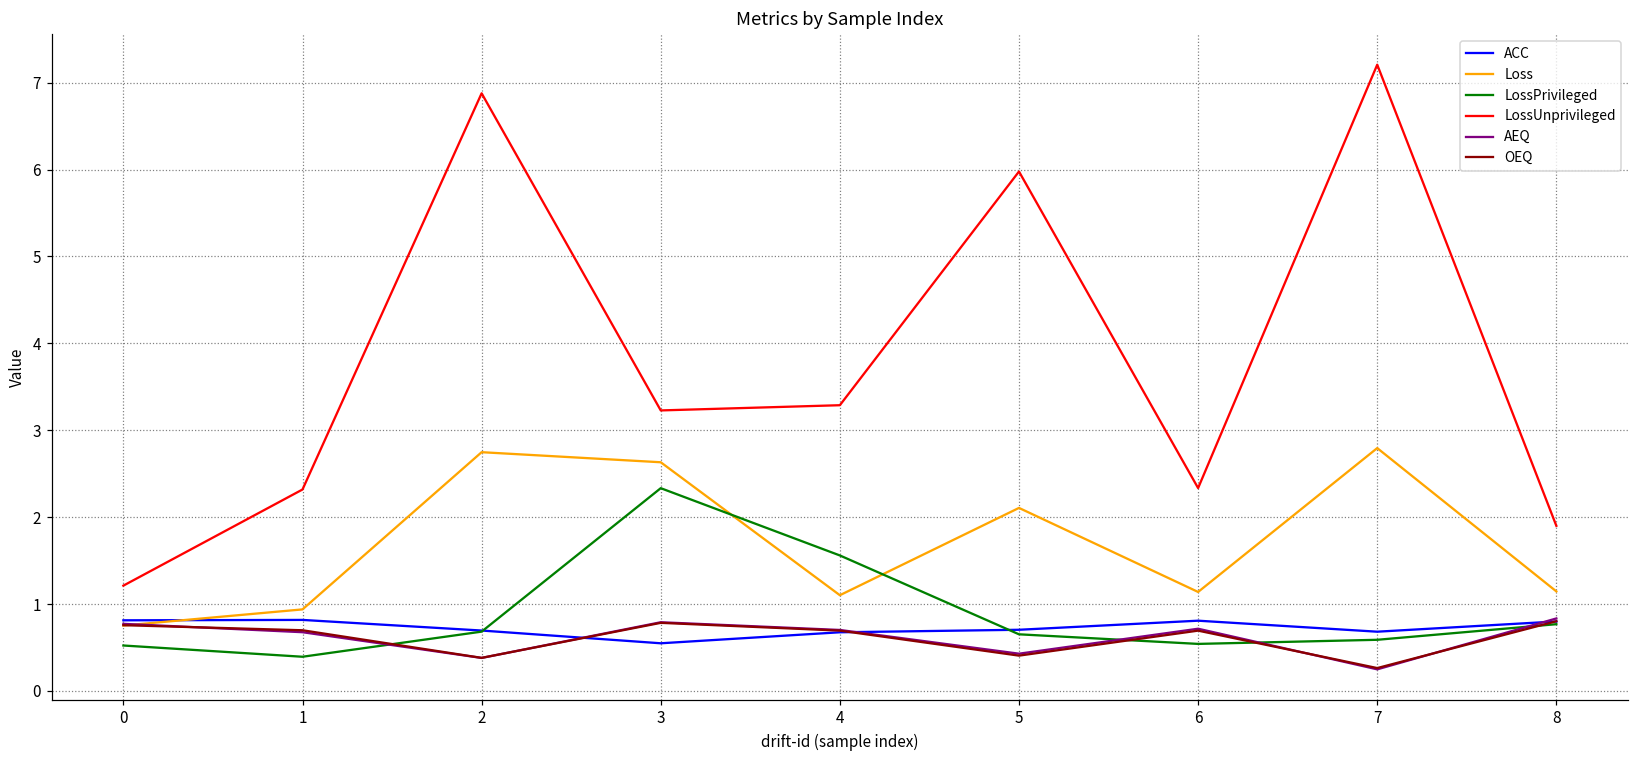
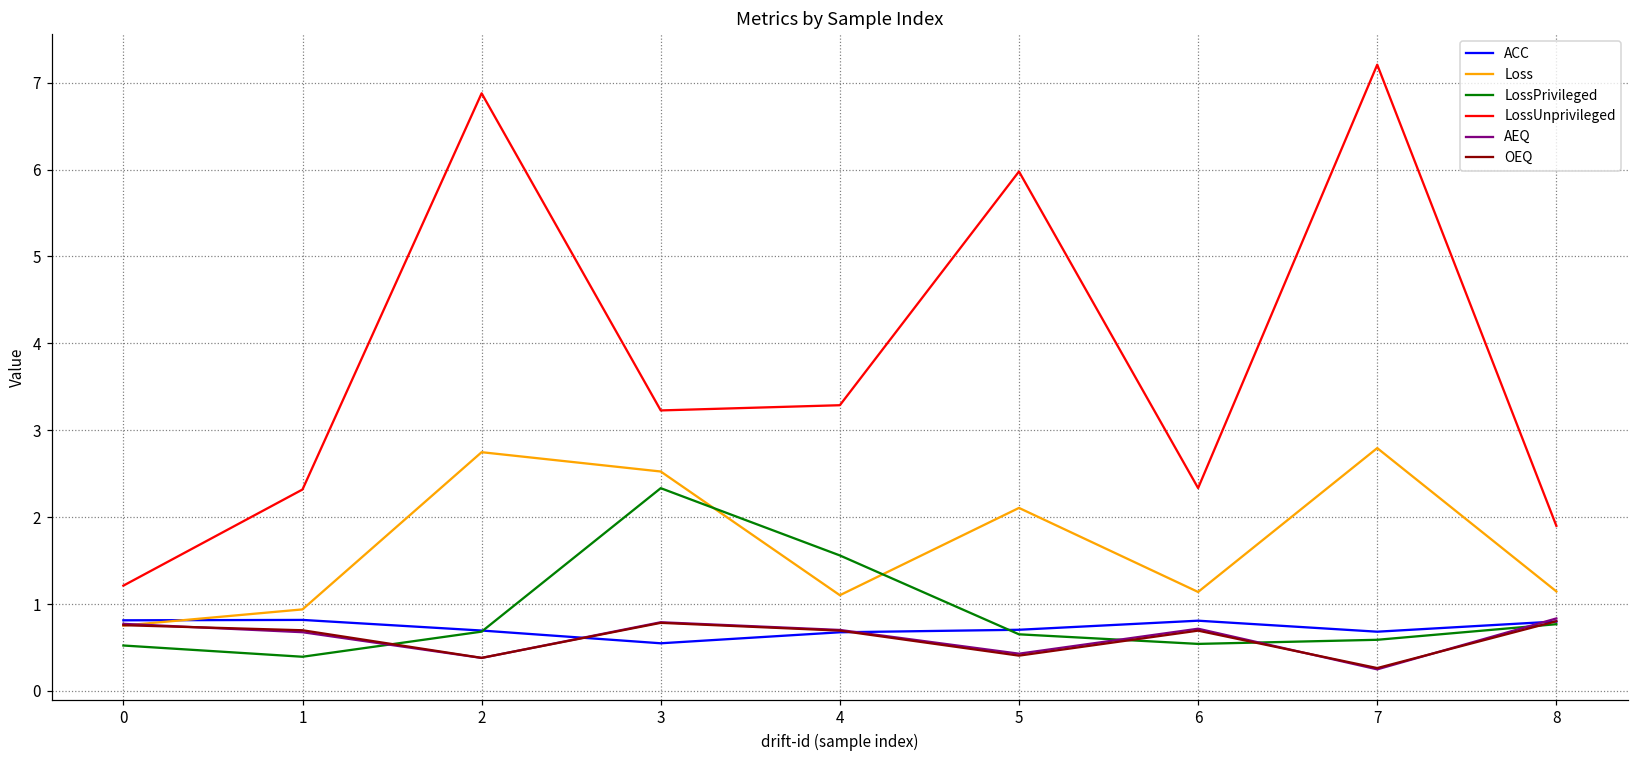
Loss, 3: 2.6 -> 2.5
